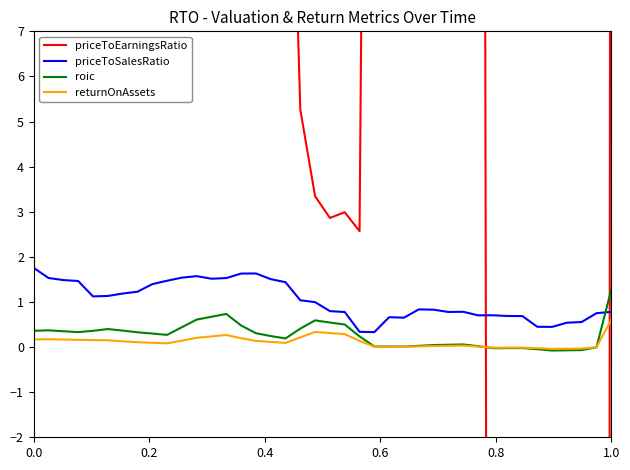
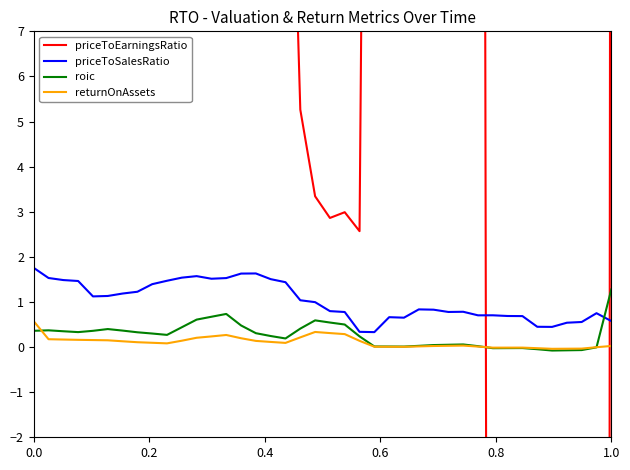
returnOnAssets, 0.0: 0.2 -> 0.6
priceToSalesRatio, 1.0: 0.8 -> 0.6
returnOnAssets, 1.0: 0.6 -> 0.0
